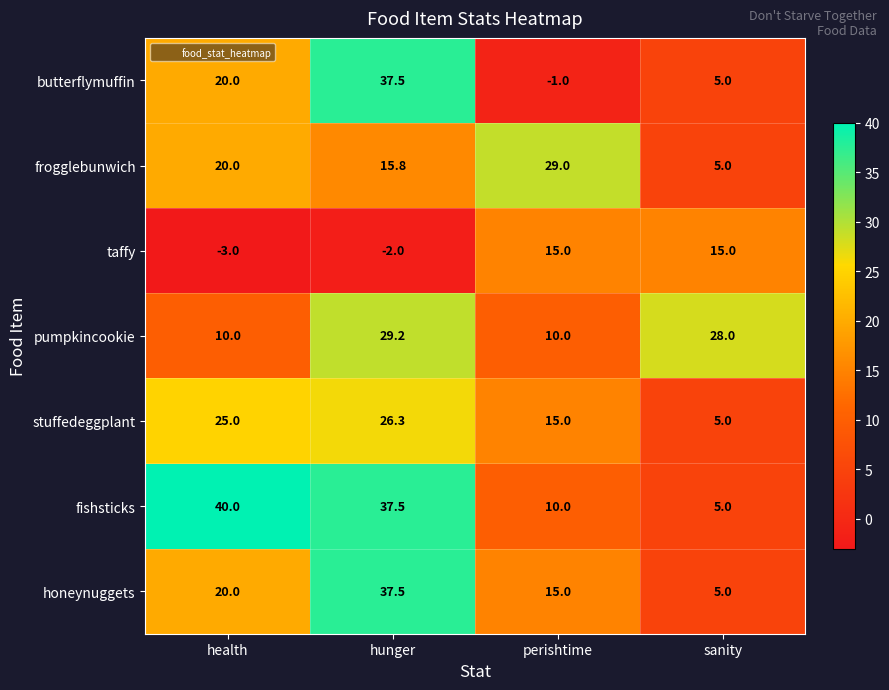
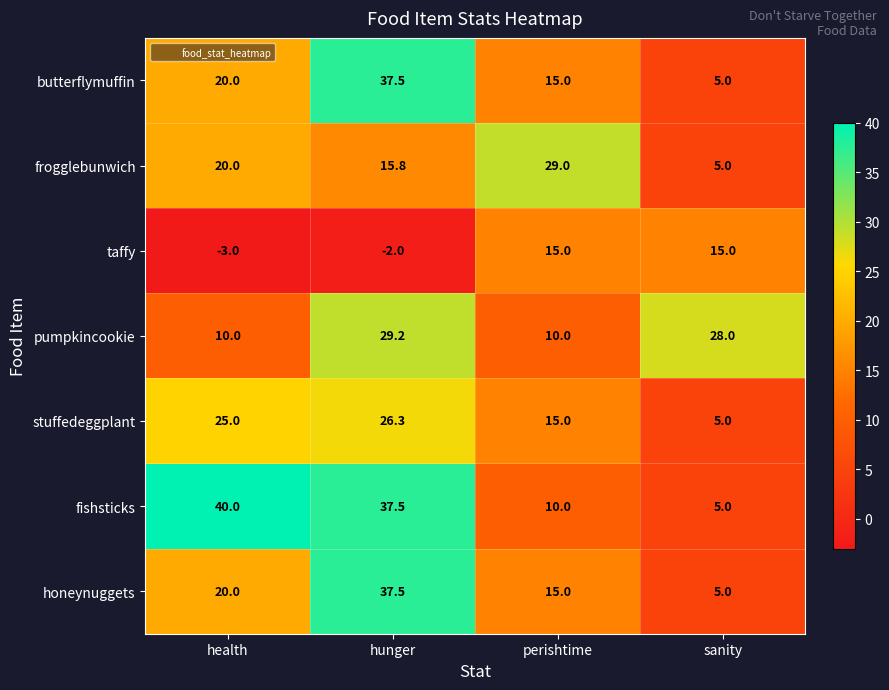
butterflymuffin, perishtime: -1.0 -> 15.0
